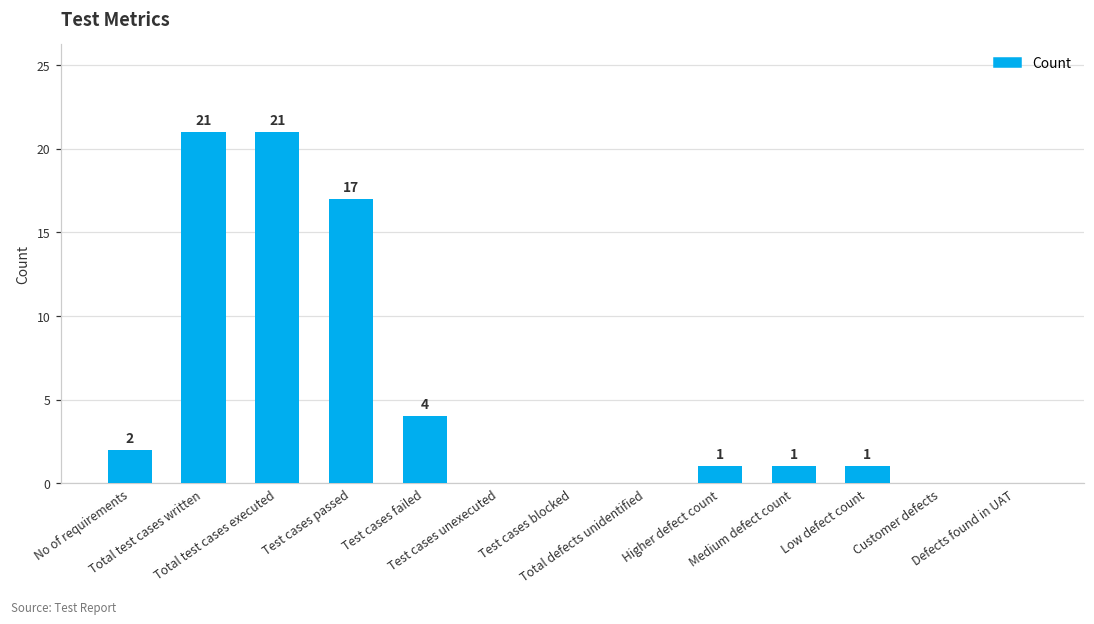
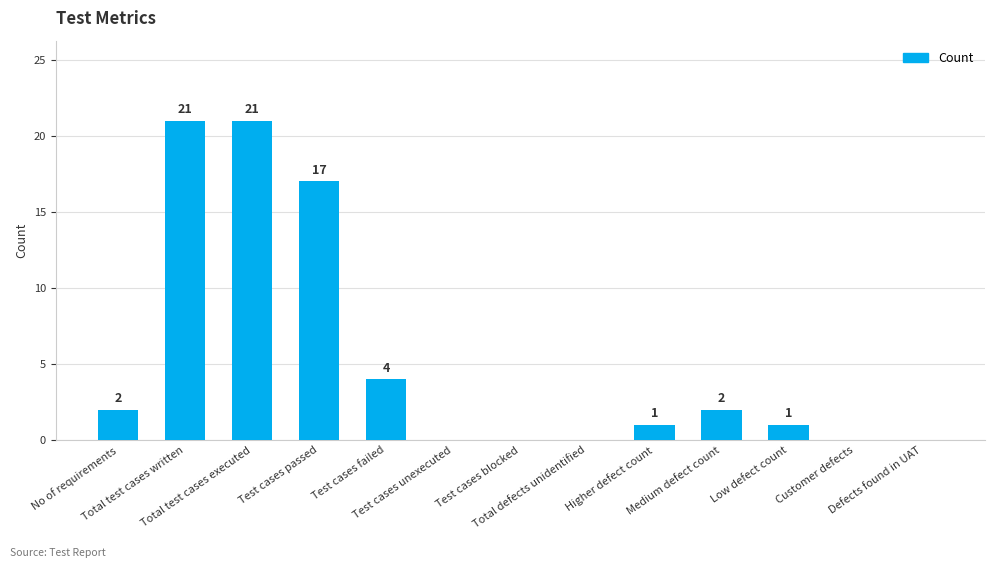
Medium defect count: 1 -> 2
